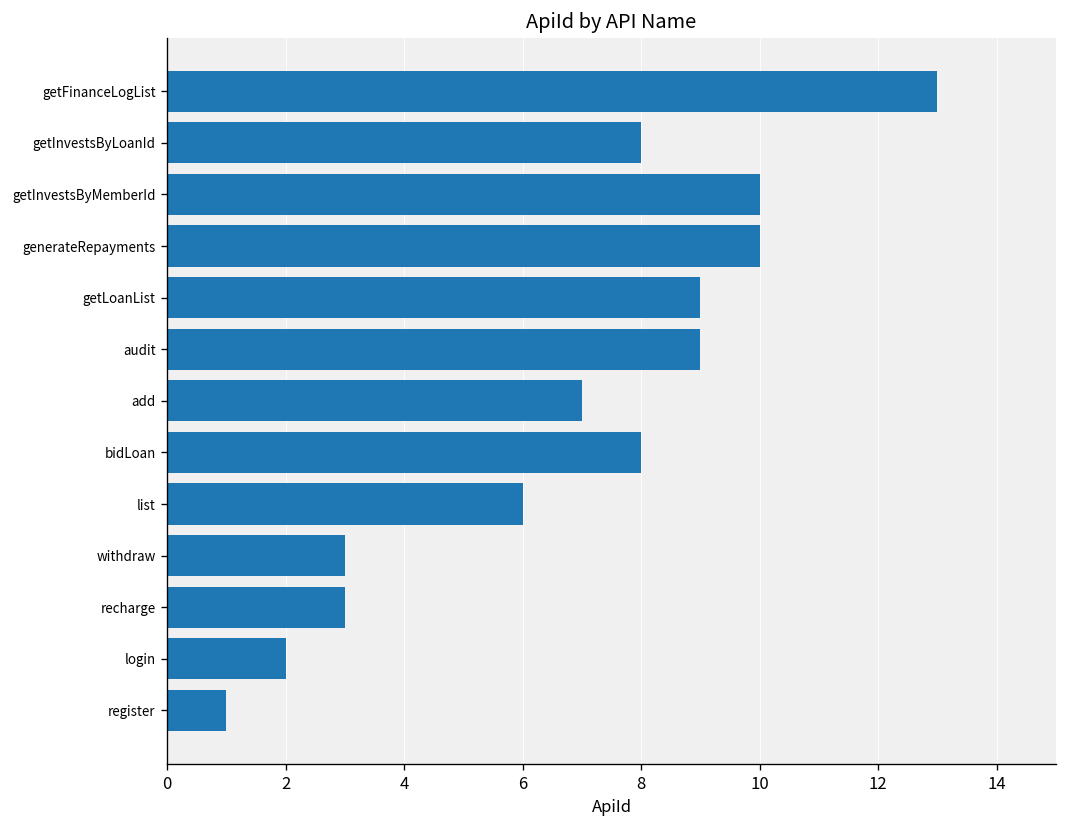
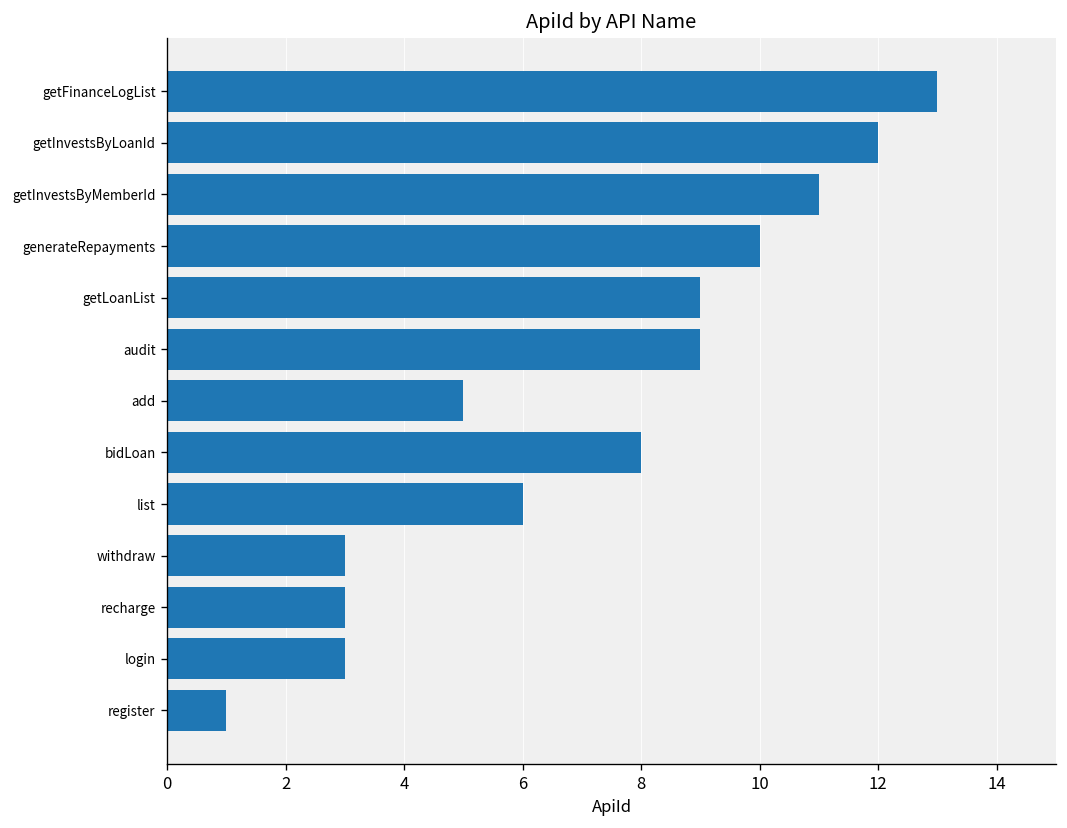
getInvestsByLoanId: 8 -> 12
getInvestsByMemberId: 10 -> 11
add: 7 -> 5
login: 2 -> 3
